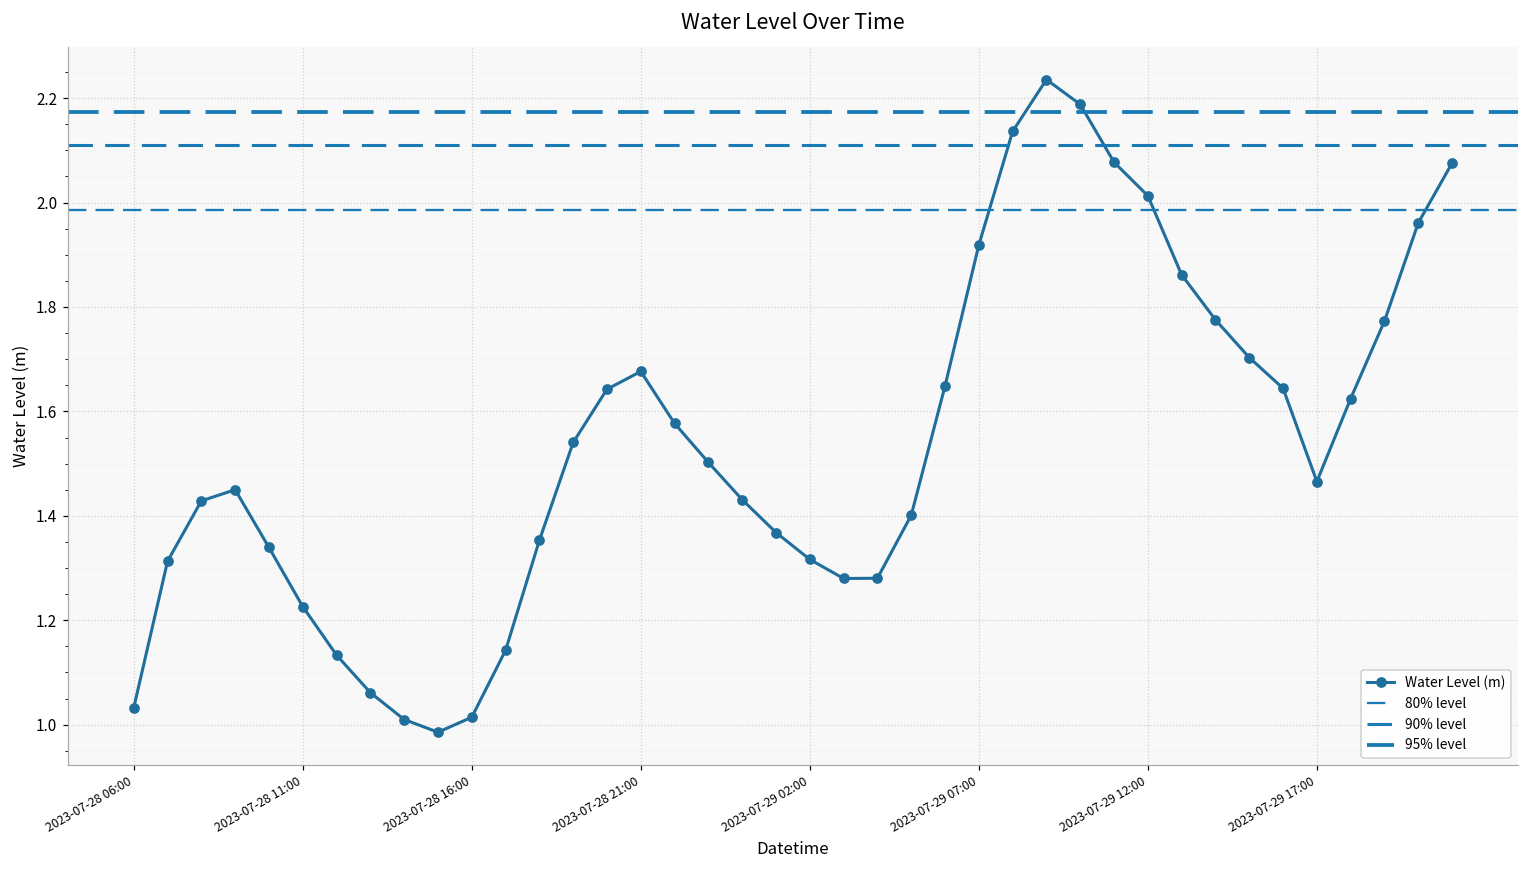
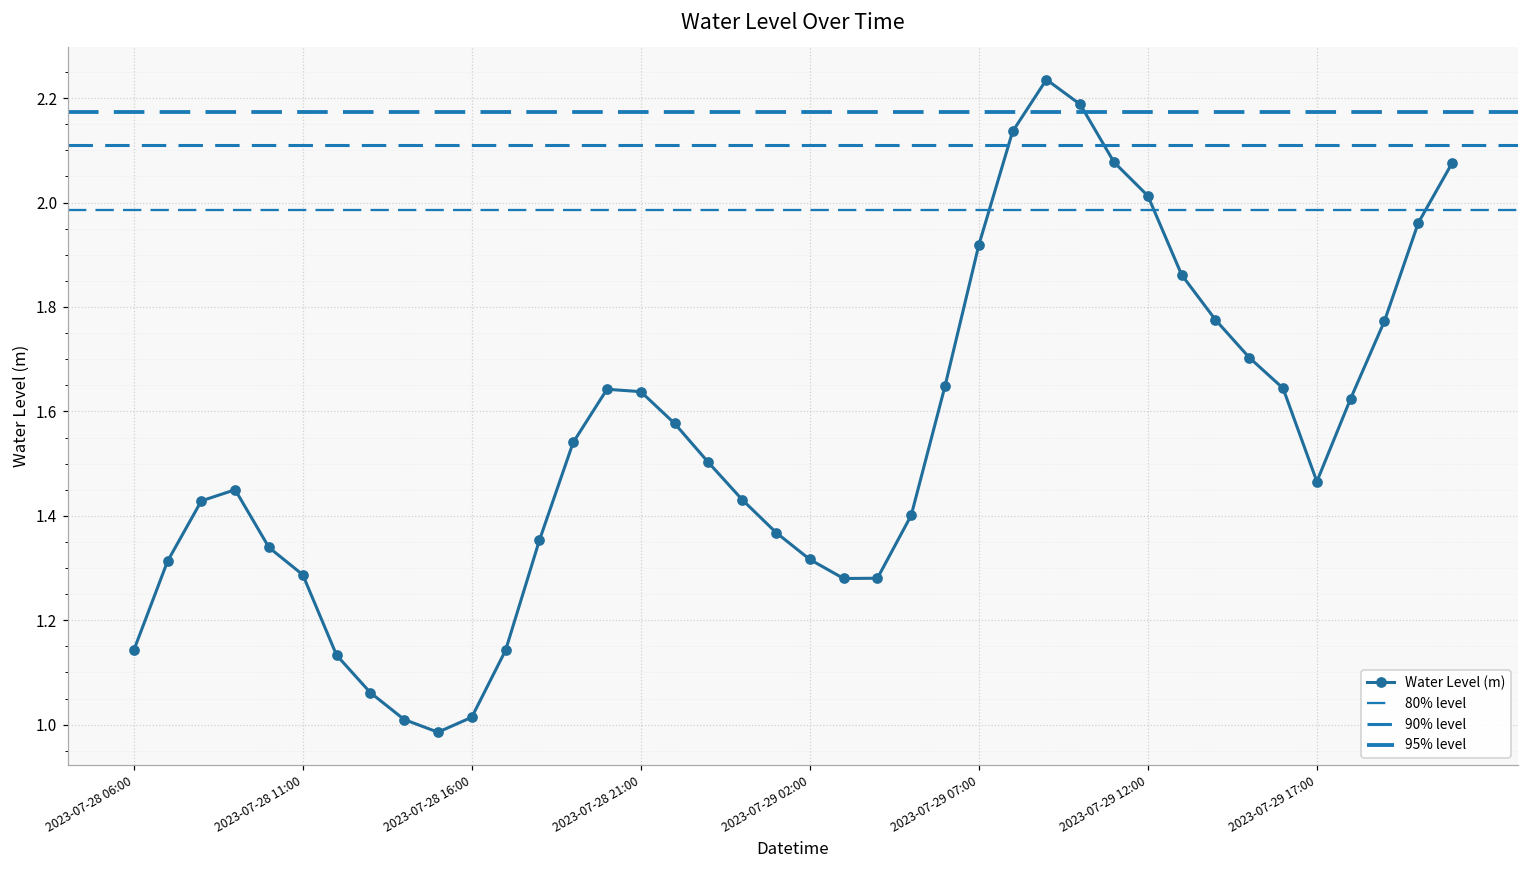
2023-07-28 06:00: 1.03 -> 1.14
2023-07-28 11:00: 1.23 -> 1.29
2023-07-28 21:00: 1.68 -> 1.64
